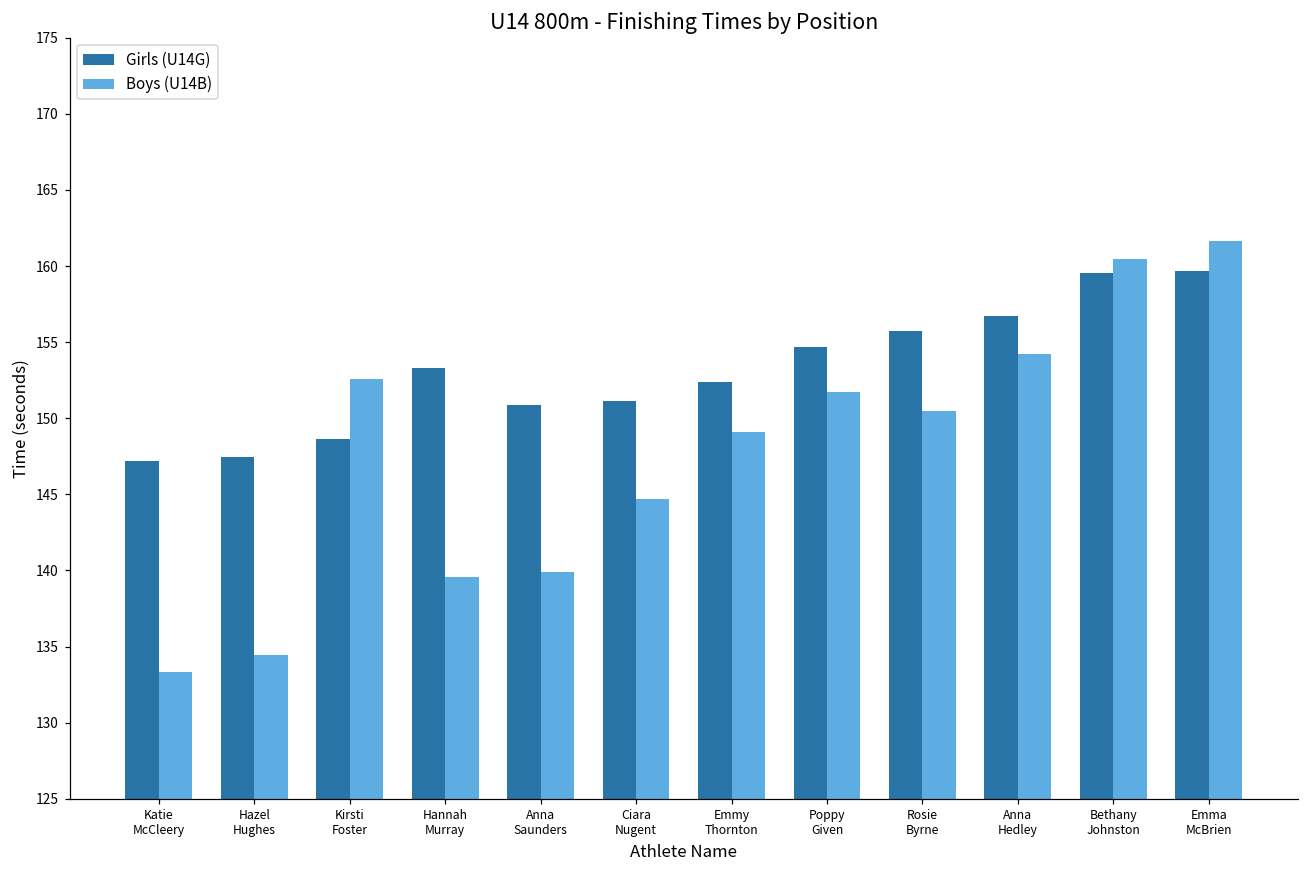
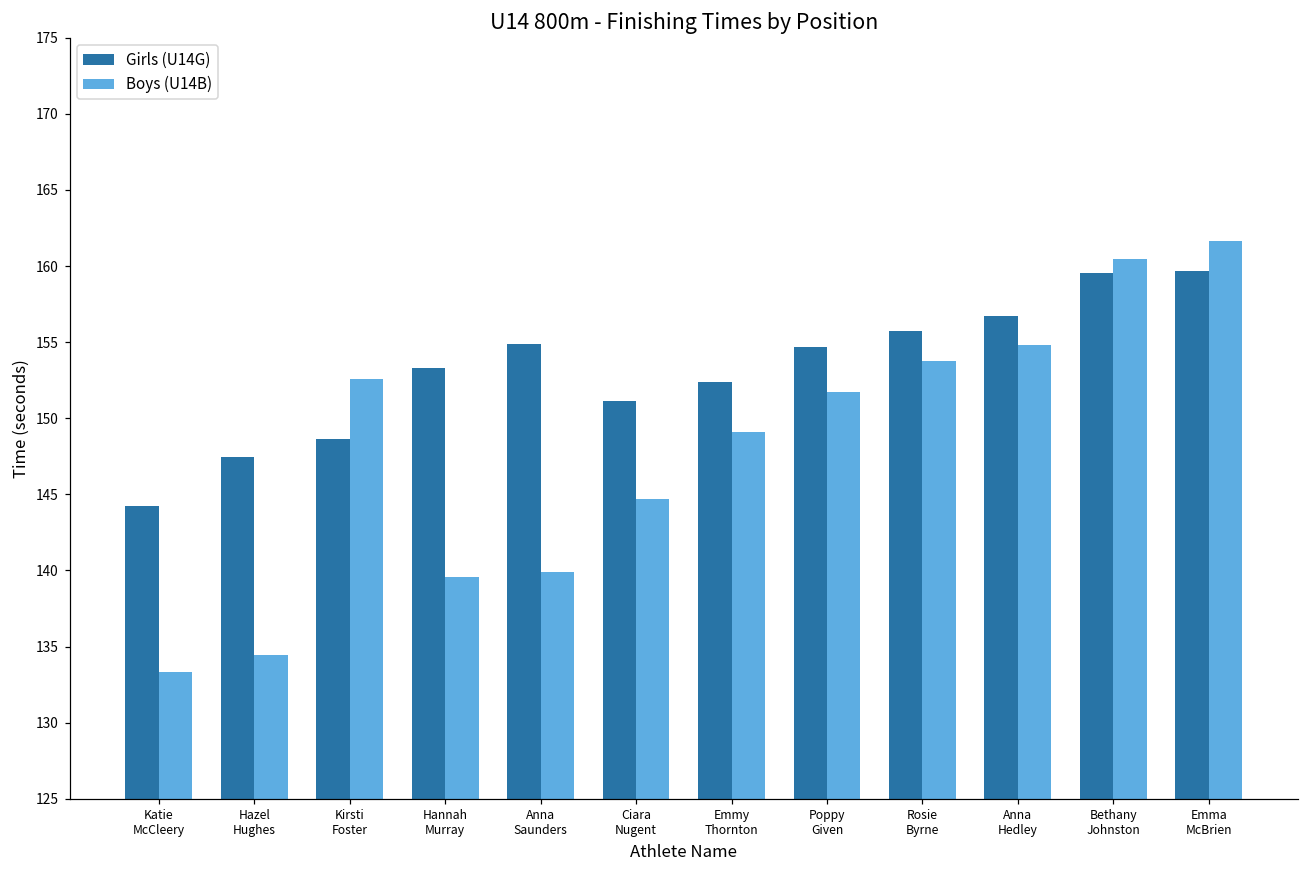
Girls (U14G), Katie McCleery: 147.2 -> 144.3
Girls (U14G), Anna Saunders: 150.9 -> 154.9
Boys (U14B), Rosie Byrne: 150.5 -> 153.7
Boys (U14B), Anna Hedley: 154.2 -> 154.8
